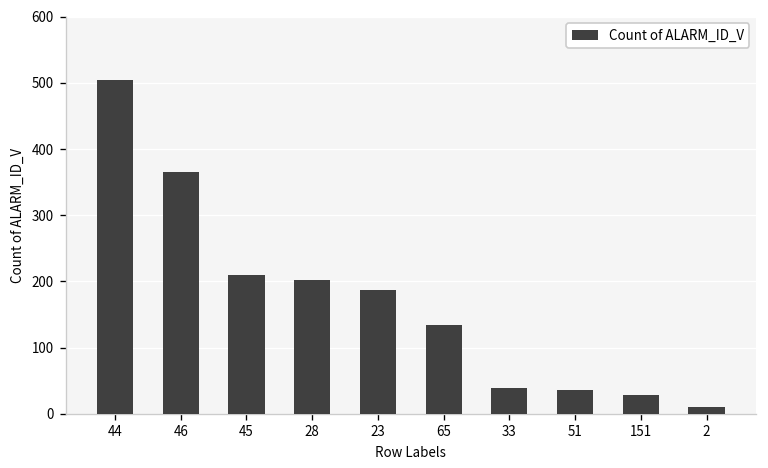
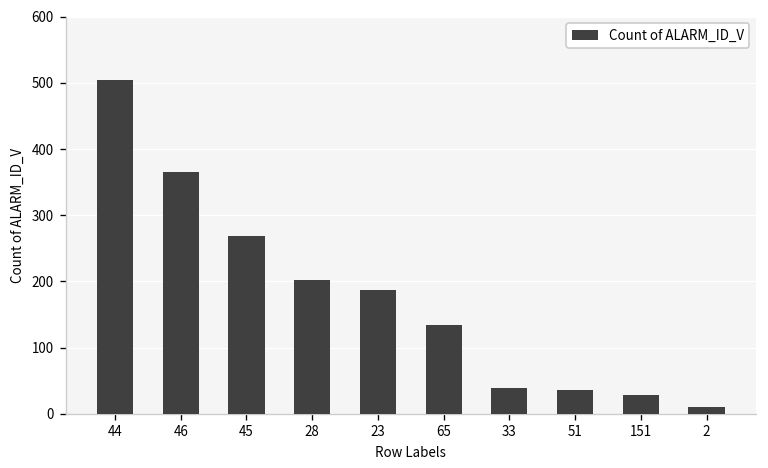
45: 210 -> 270
